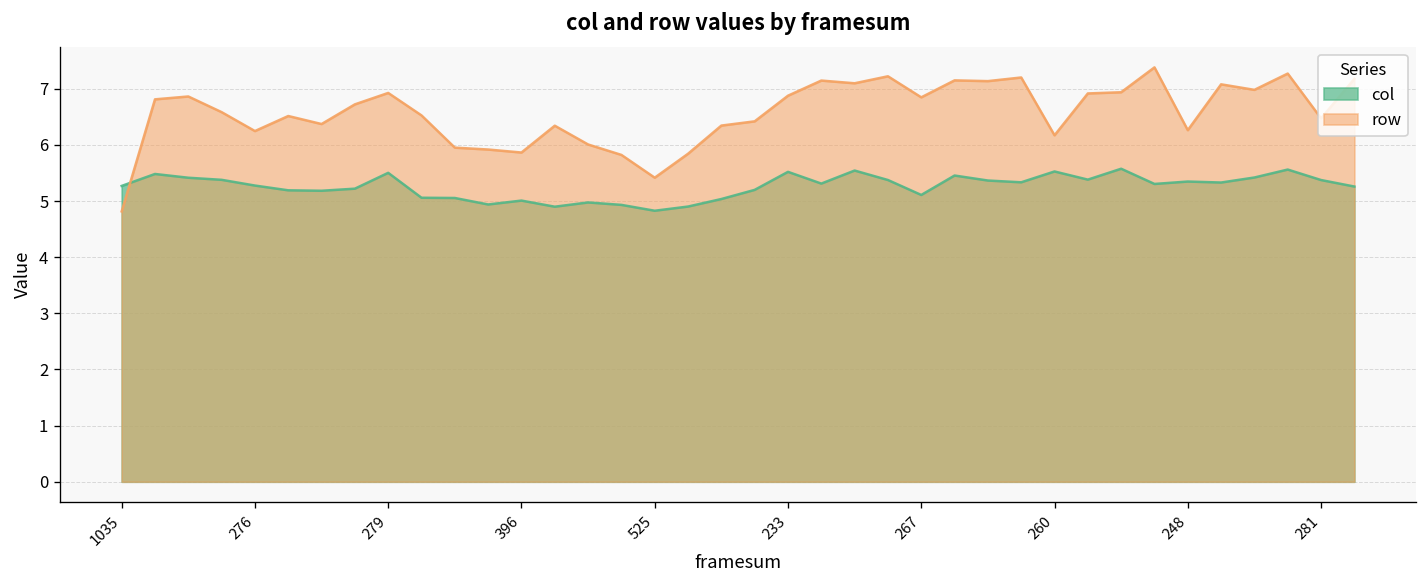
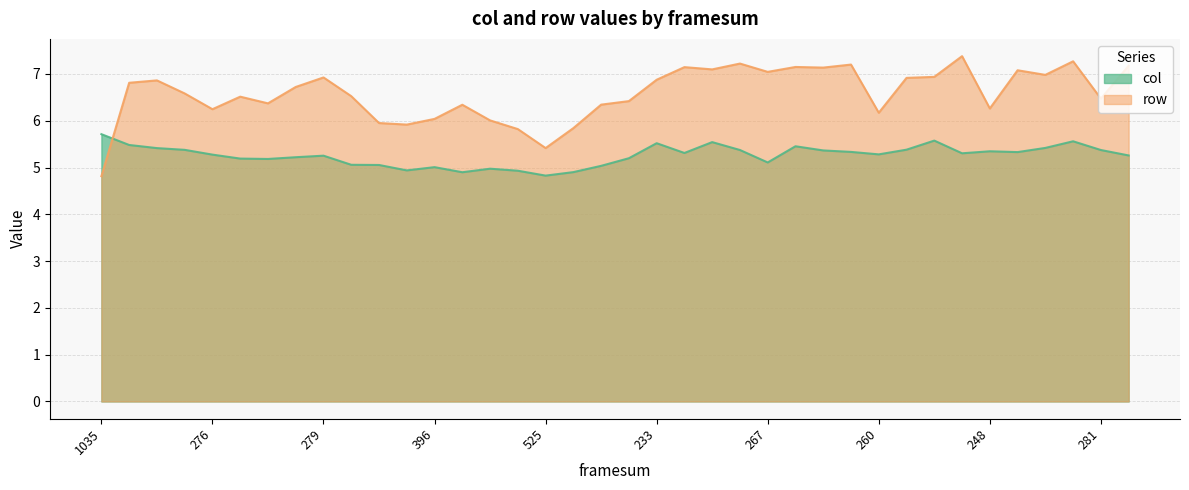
col, 1035: 5.3 -> 5.7
col, 279: 5.5 -> 5.3
row, 396: 5.9 -> 6.0
row, 267: 6.8 -> 7.0
col, 260: 5.5 -> 5.3
